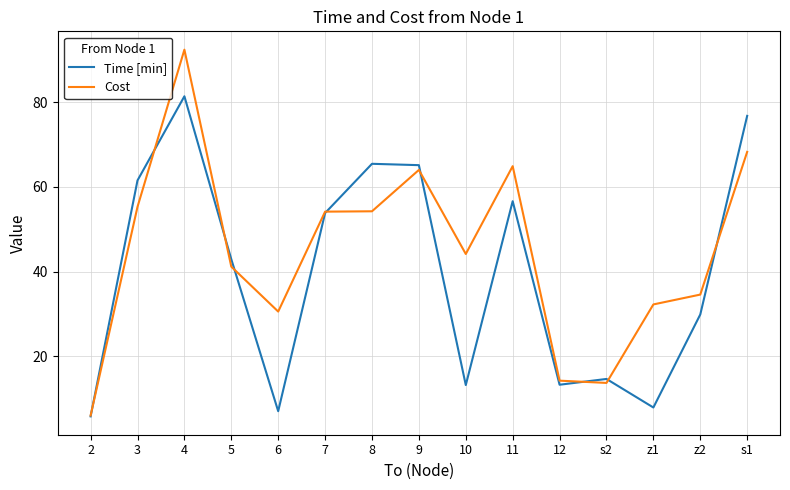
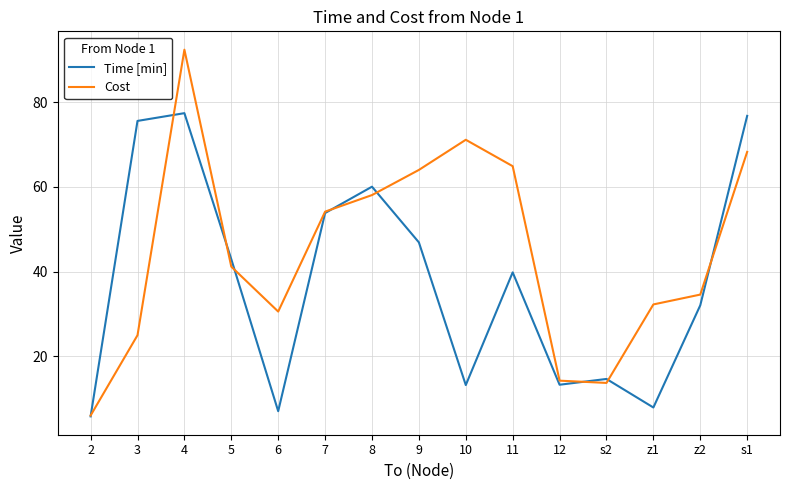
Time [min], 3: 62 -> 76
Cost, 3: 55 -> 25
Time [min], 4: 81 -> 77
Time [min], 8: 65 -> 60
Cost, 8: 54 -> 58
Time [min], 9: 65 -> 47
Cost, 10: 44 -> 71
Time [min], 11: 57 -> 40
Time [min], z2: 30 -> 32
